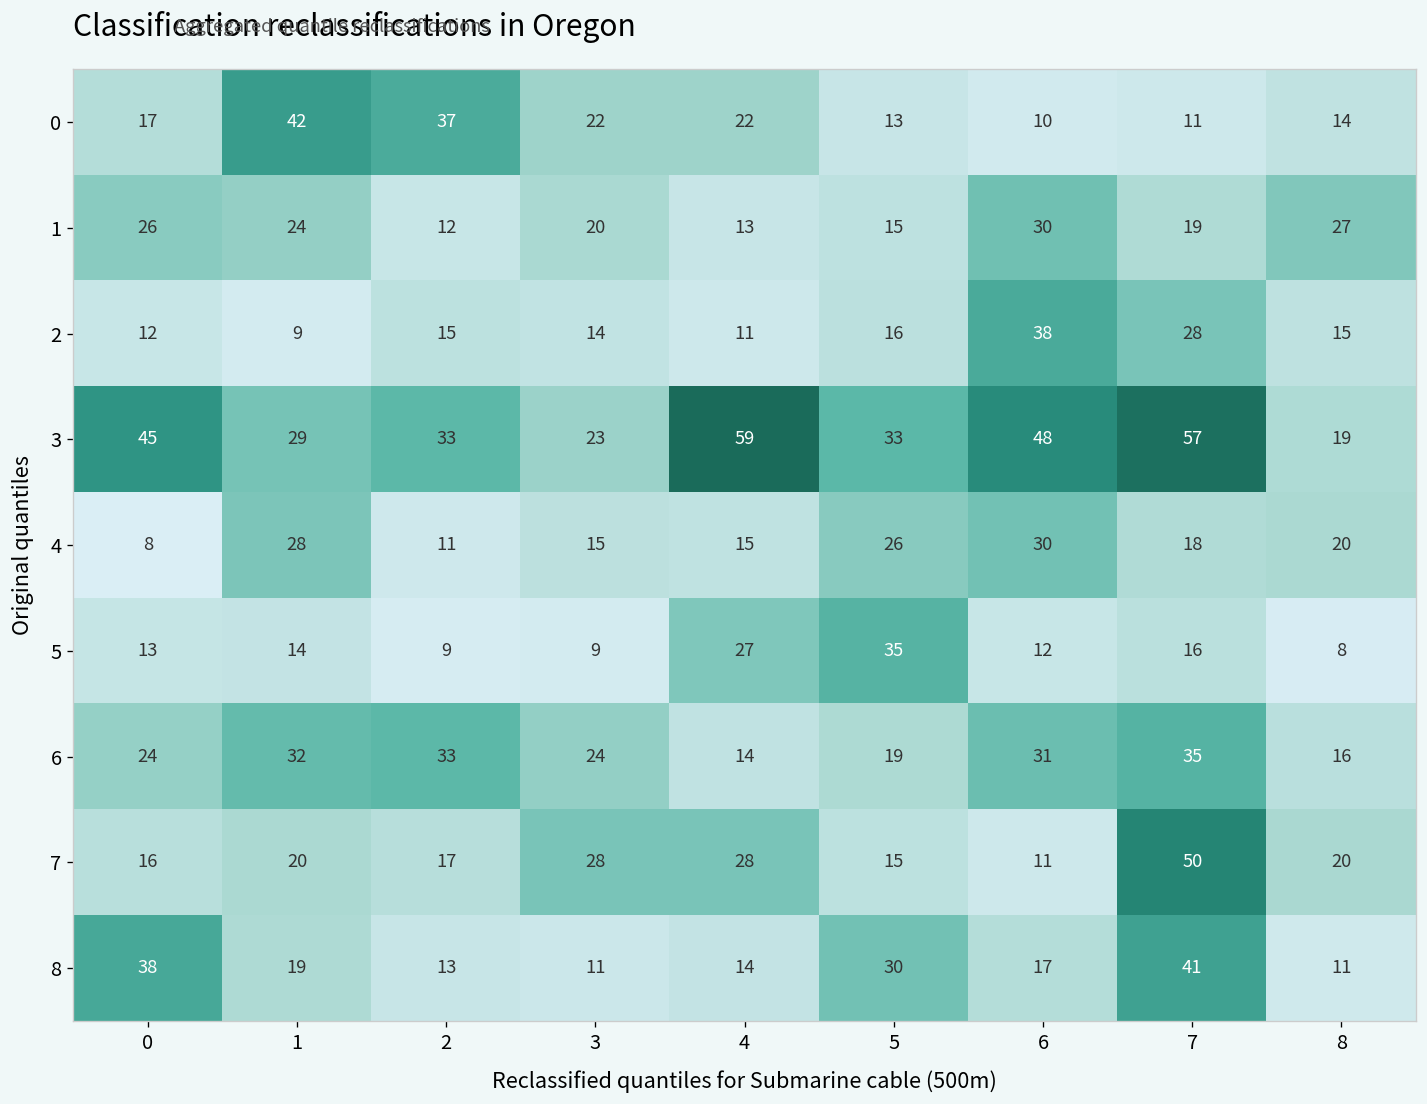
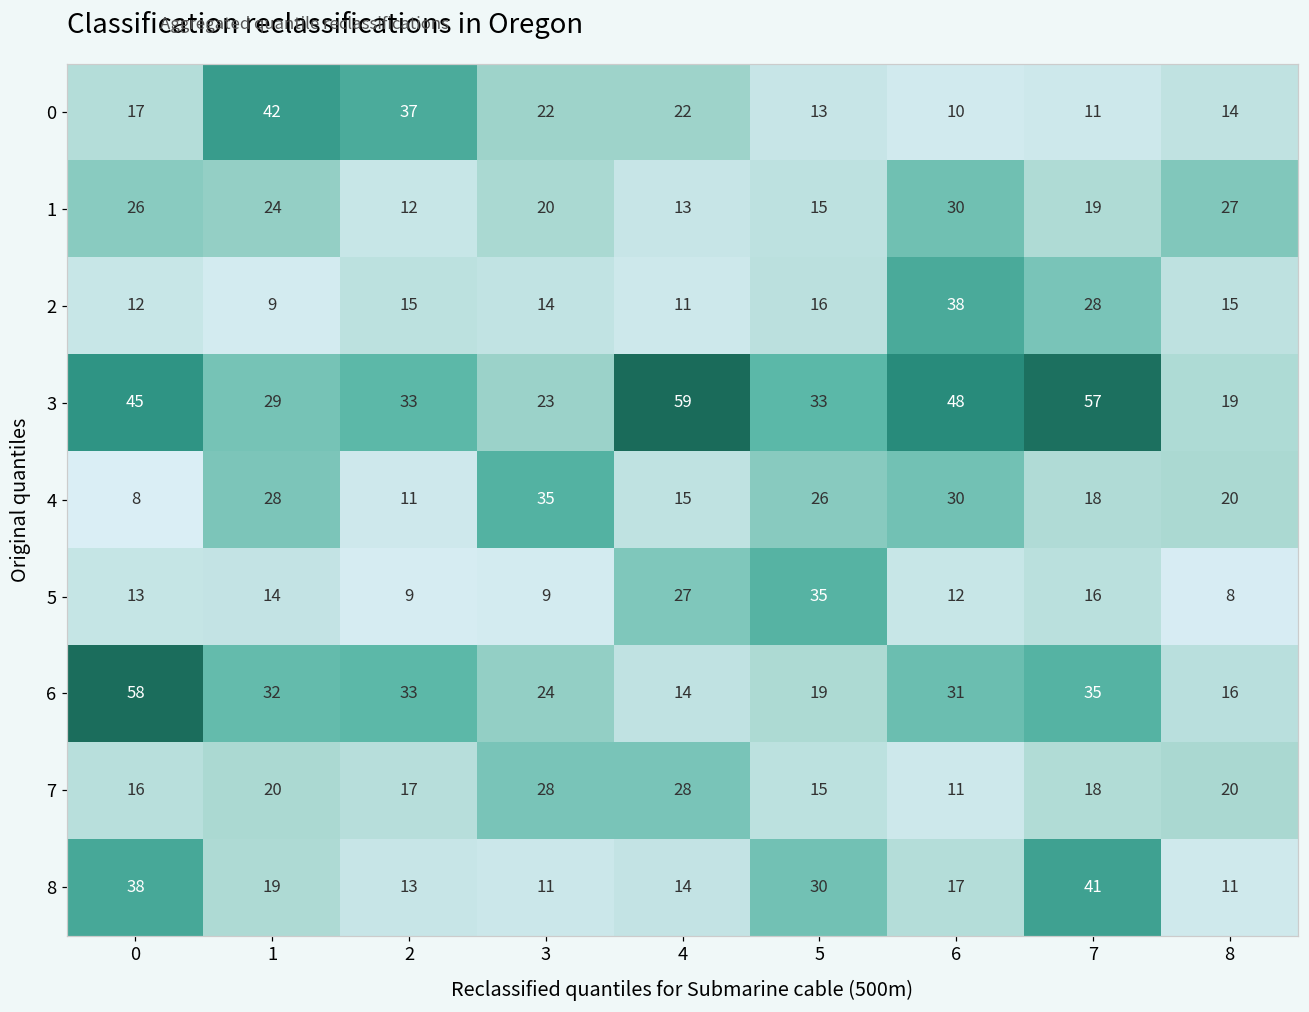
4, 3: 15 -> 35
6, 0: 24 -> 58
7, 7: 50 -> 18
